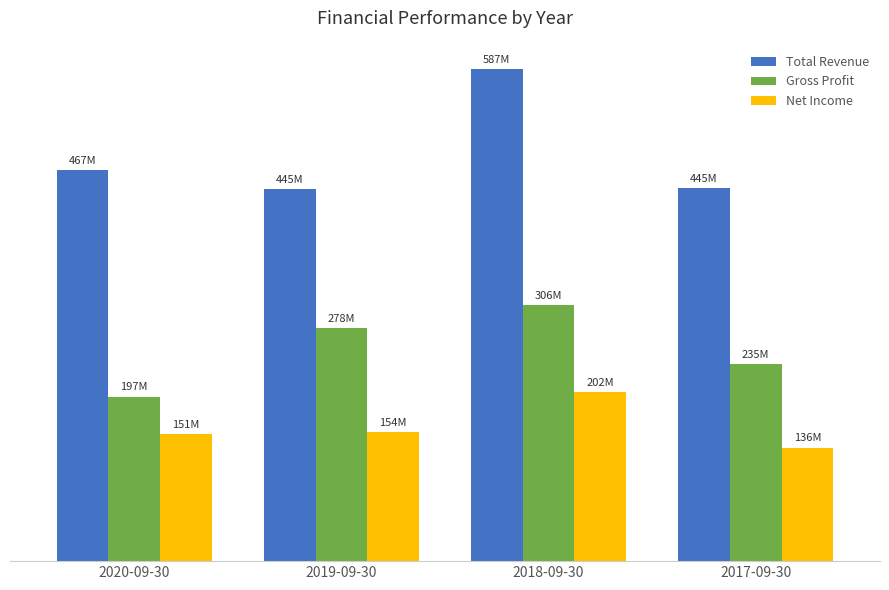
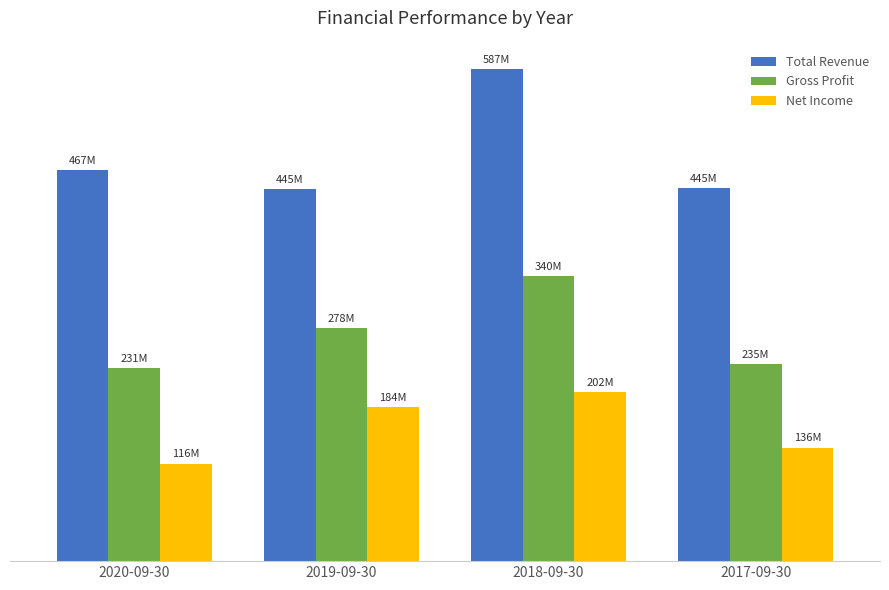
Gross Profit, 2020-09-30: 197M -> 231M
Net Income, 2020-09-30: 151M -> 116M
Net Income, 2019-09-30: 154M -> 184M
Gross Profit, 2018-09-30: 306M -> 340M
